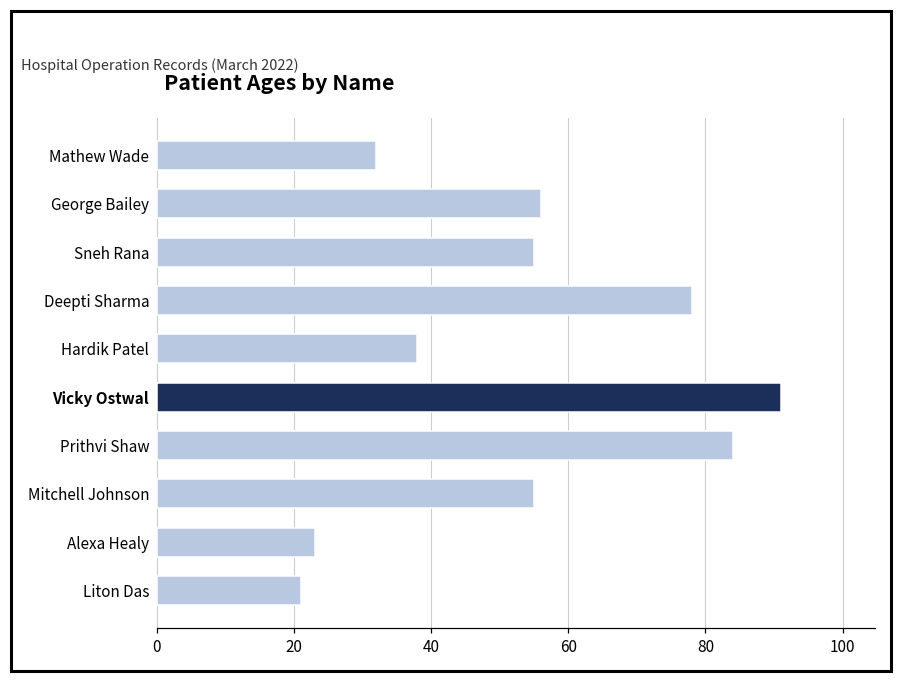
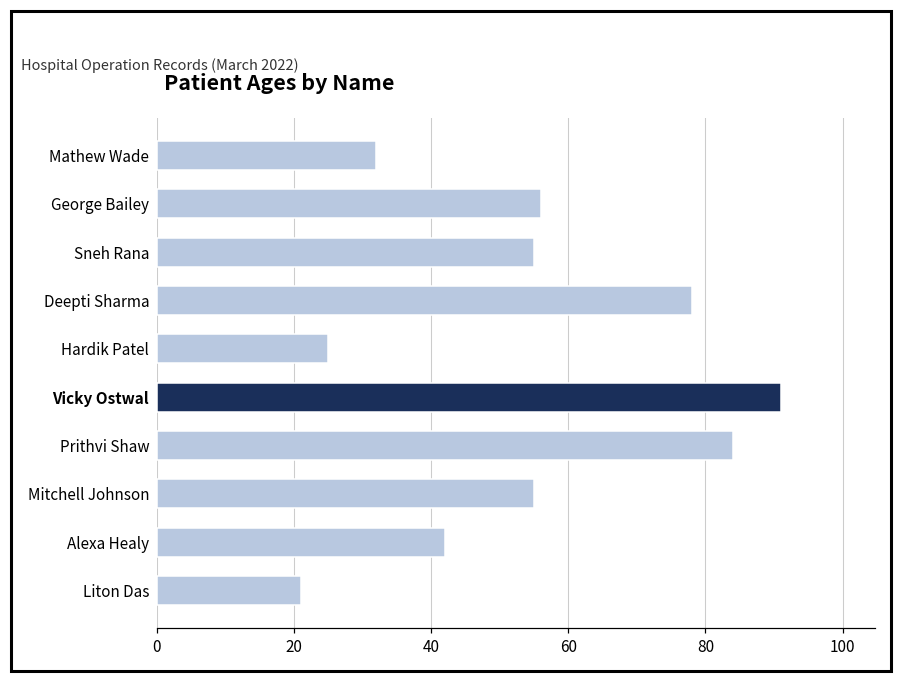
Hardik Patel: 38 -> 25
Alexa Healy: 23 -> 42
